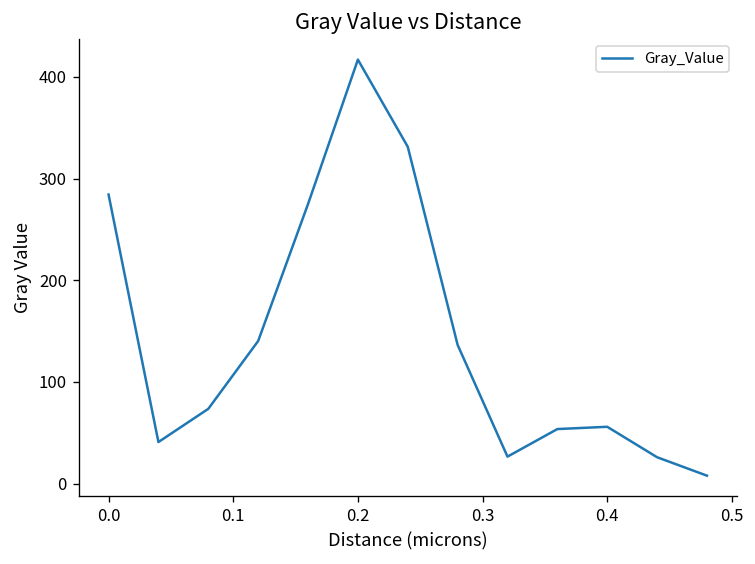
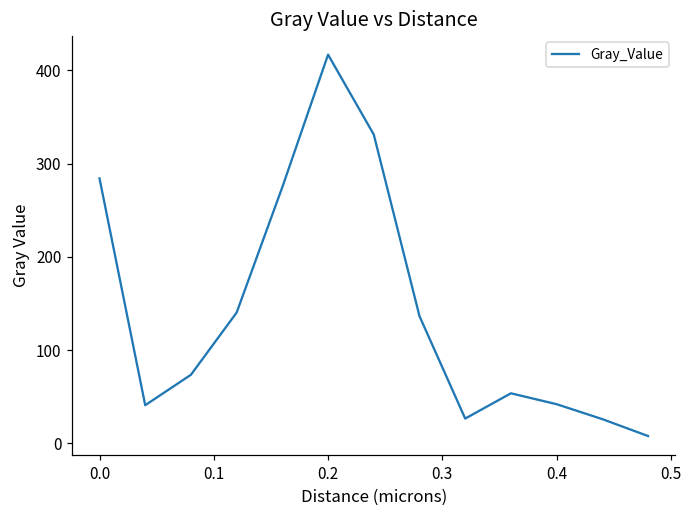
0.4: 60 -> 40
